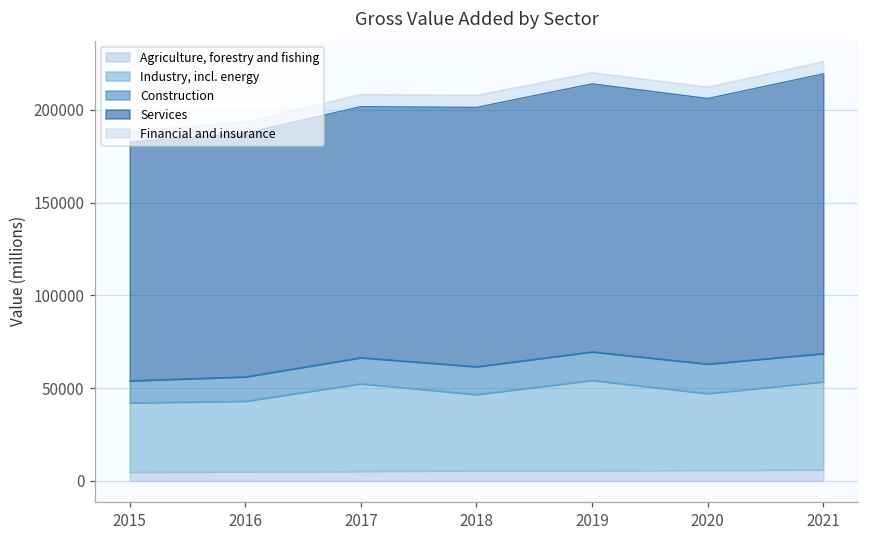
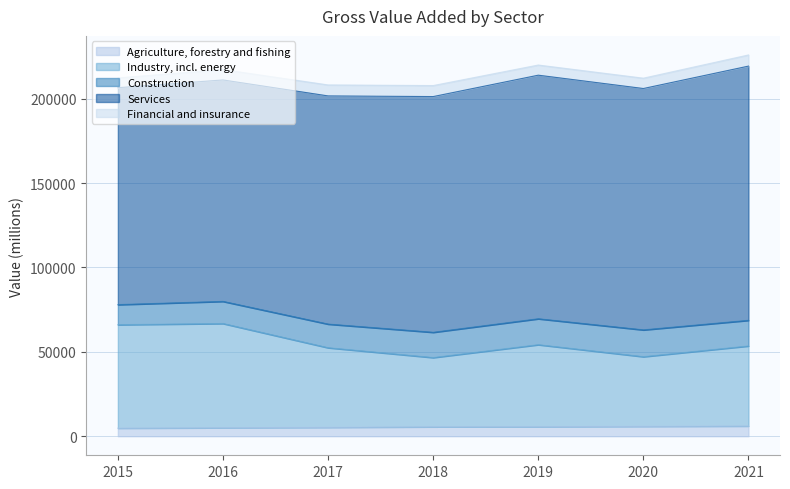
Industry, incl. energy, 2015: 37000 -> 61000
Industry, incl. energy, 2016: 38000 -> 62000
